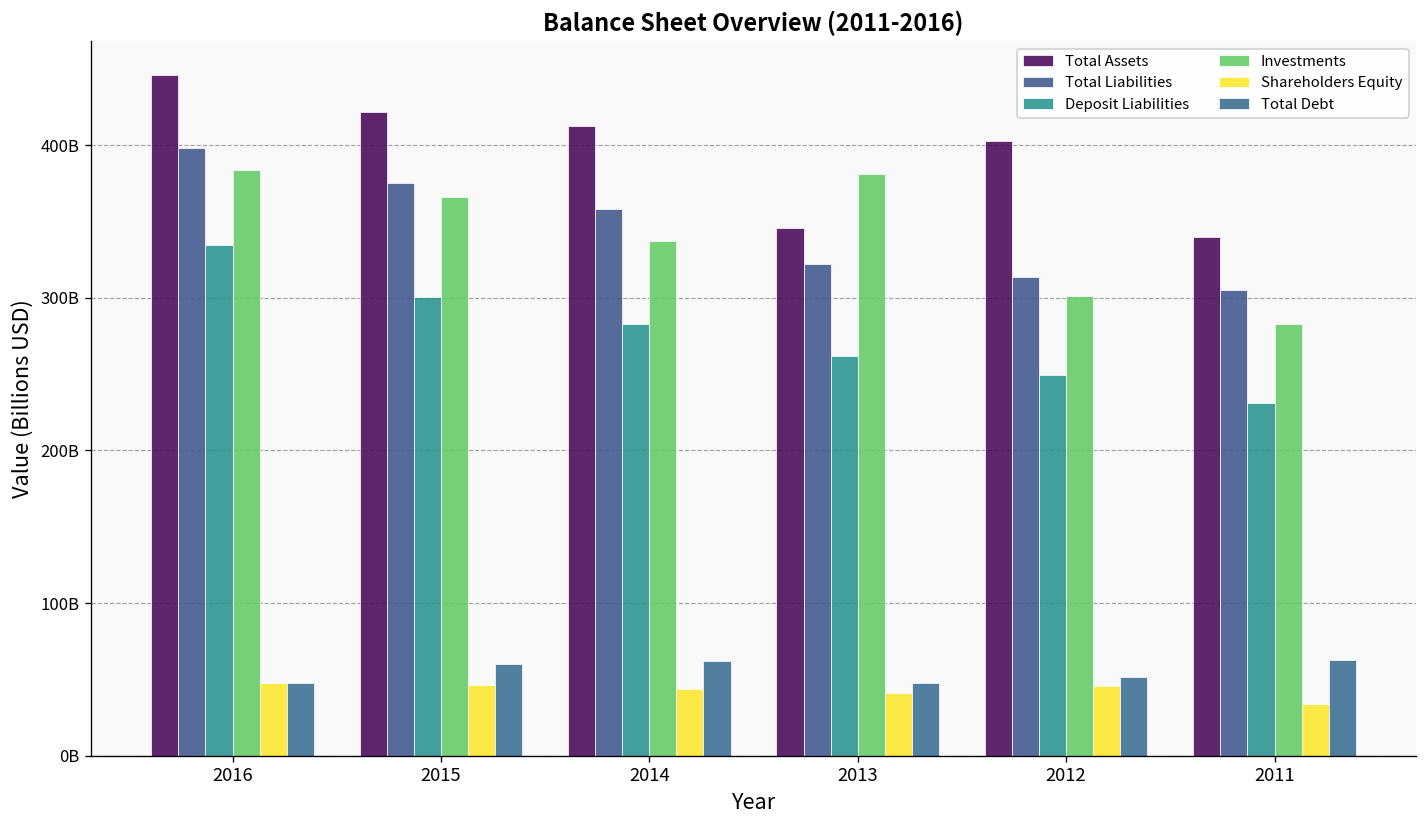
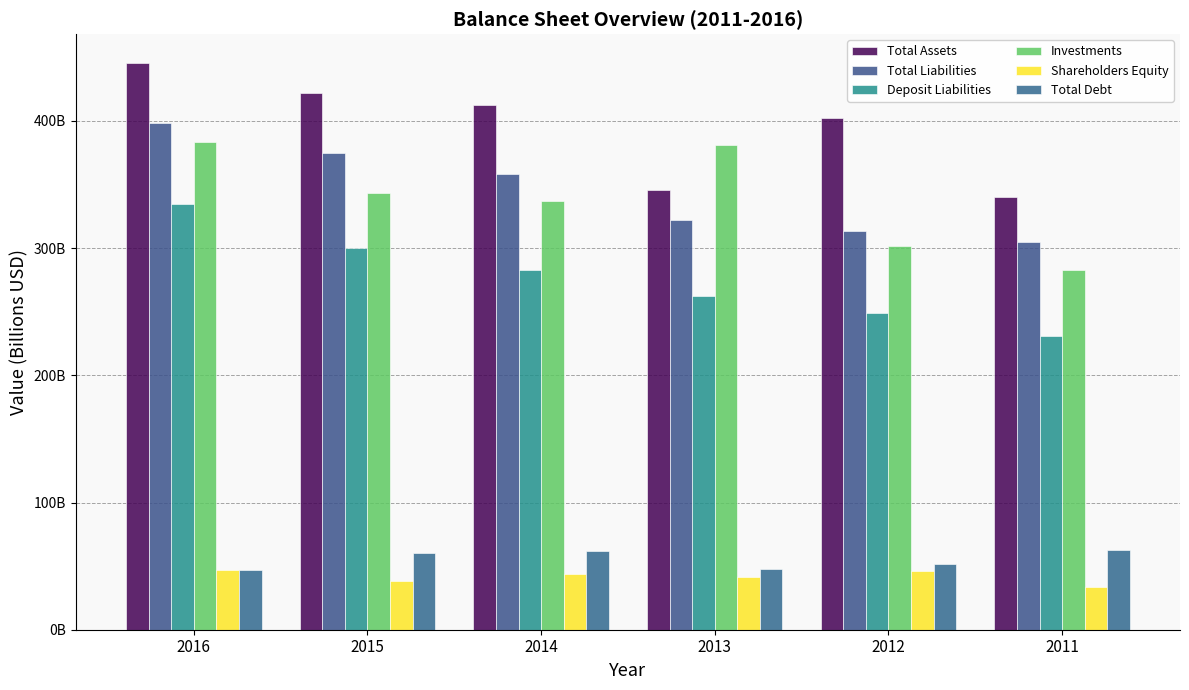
Investments, 2015: 366000000000 -> 343000000000
Shareholders Equity, 2015: 46000000000 -> 38000000000
